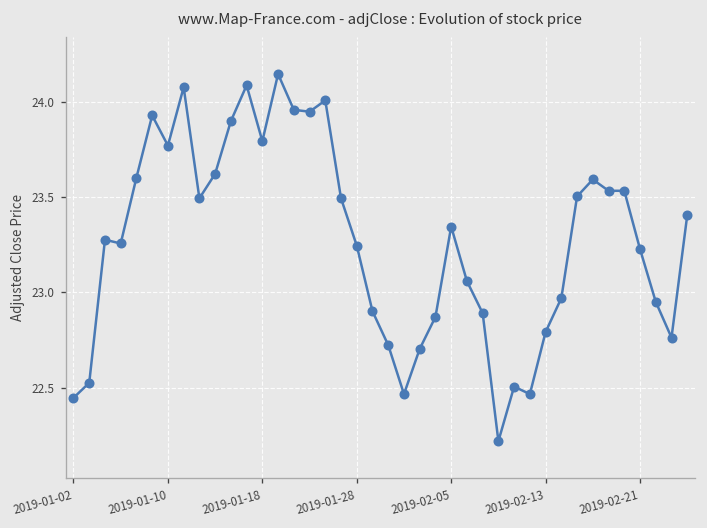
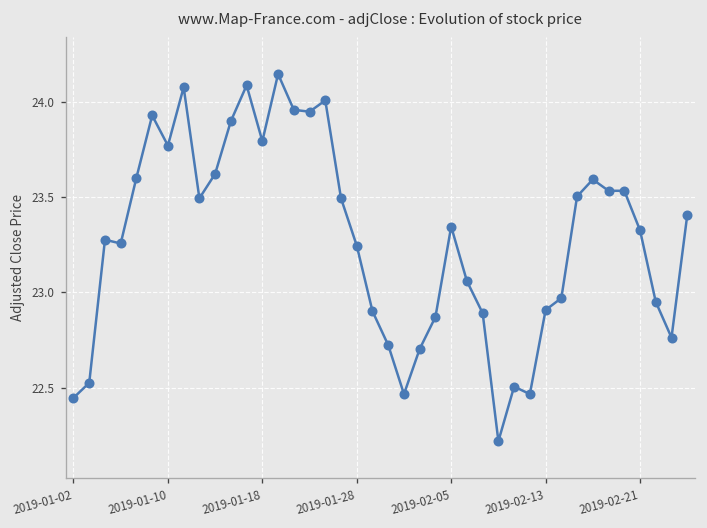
2019-02-13: 22.79 -> 22.91
2019-02-21: 23.23 -> 23.33
